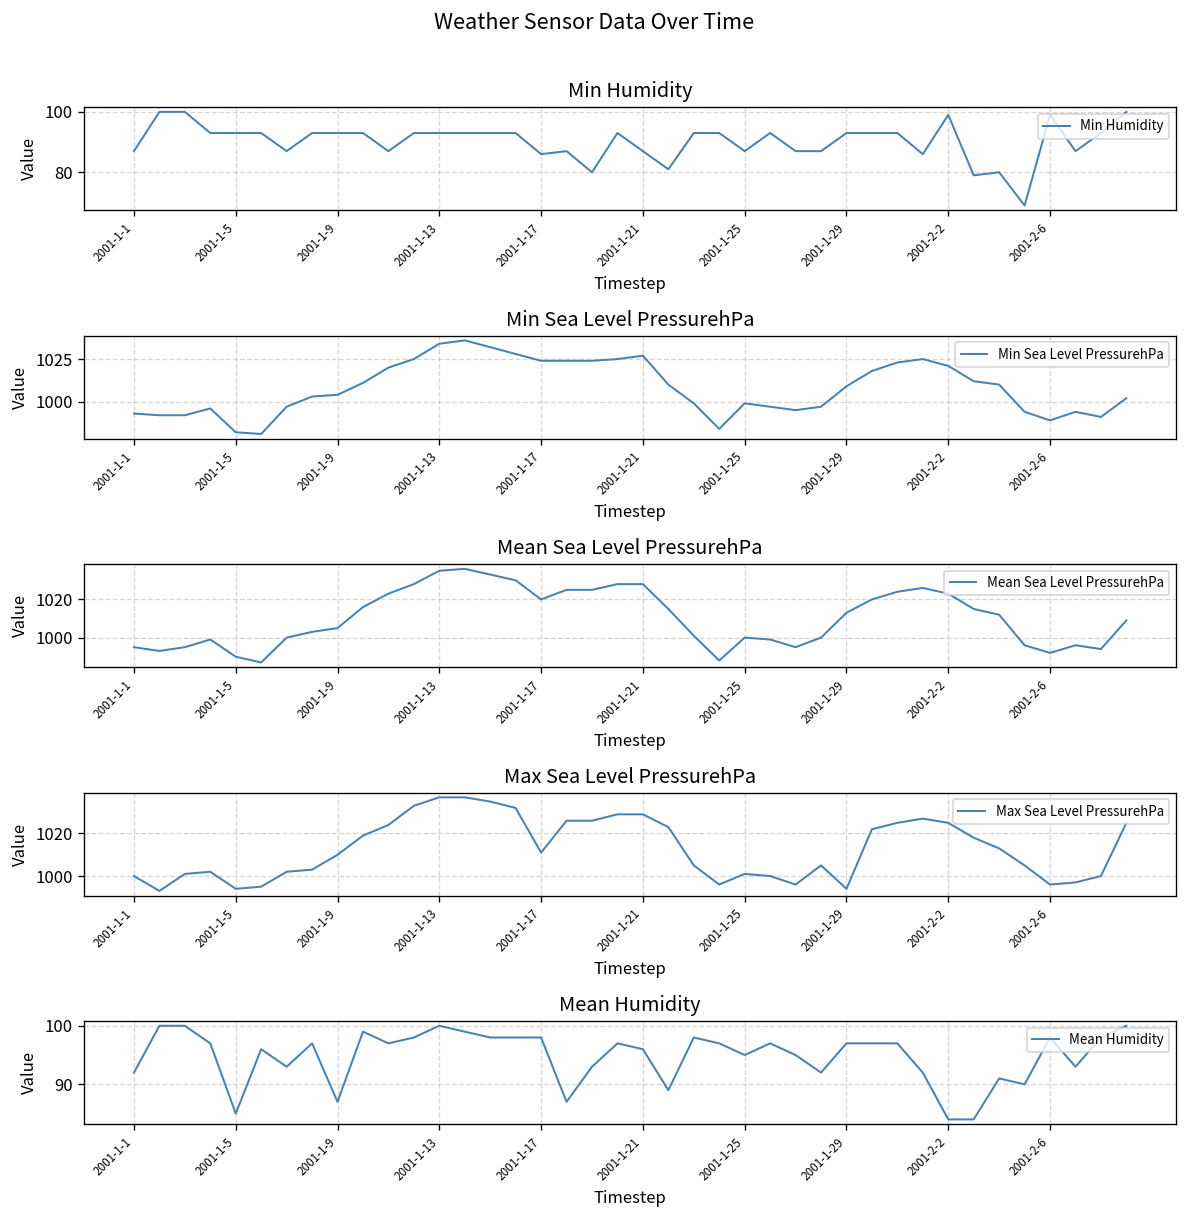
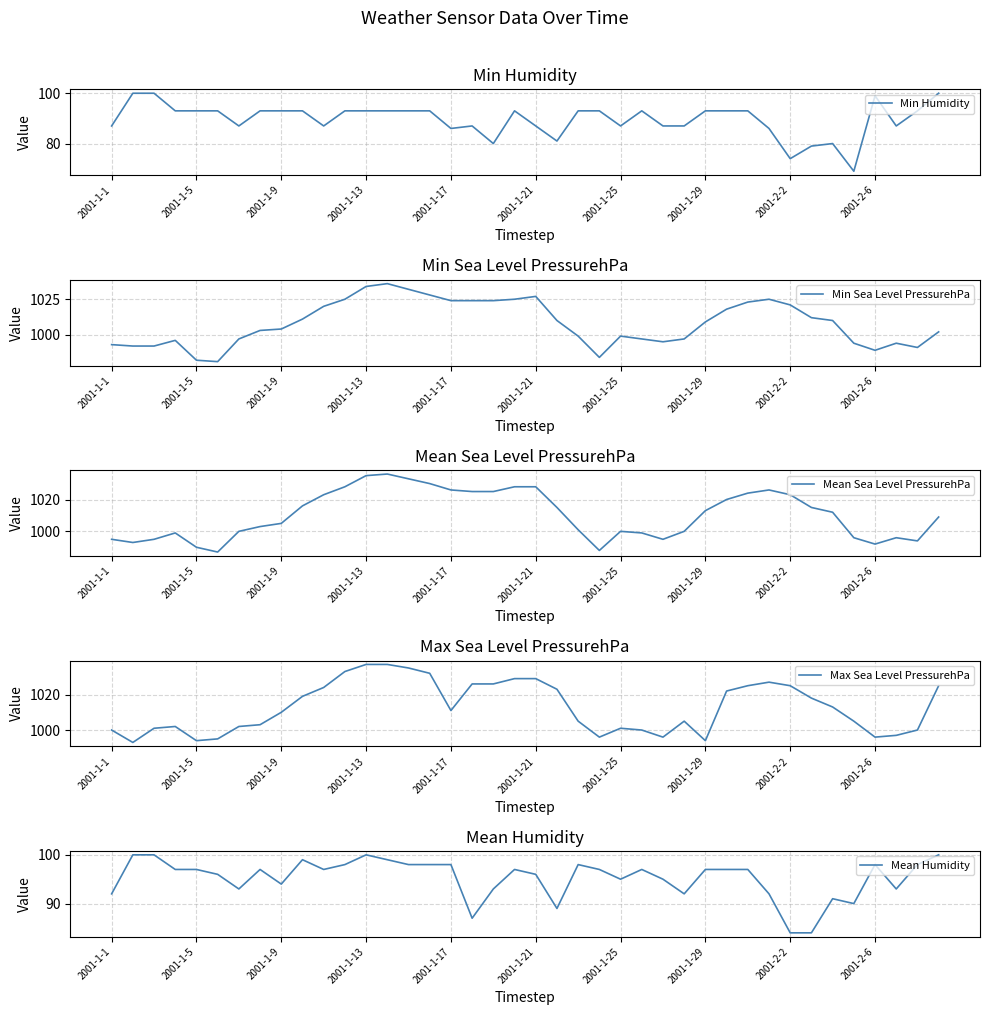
Min Humidity, 2001-2-2: 99 -> 74
Mean Sea Level PressurehPa, 2001-1-17: 1020 -> 1026
Mean Humidity, 2001-1-5: 85 -> 97
Mean Humidity, 2001-1-9: 87 -> 94
